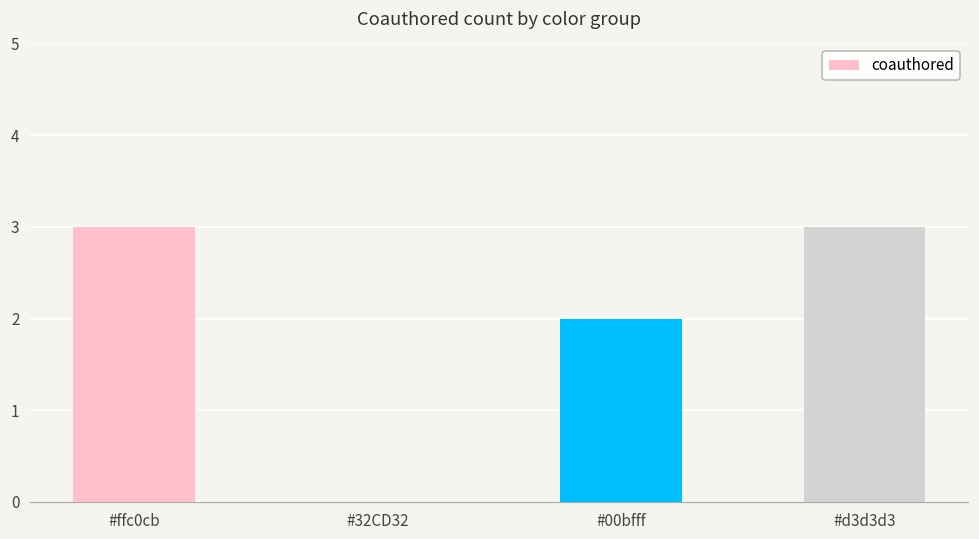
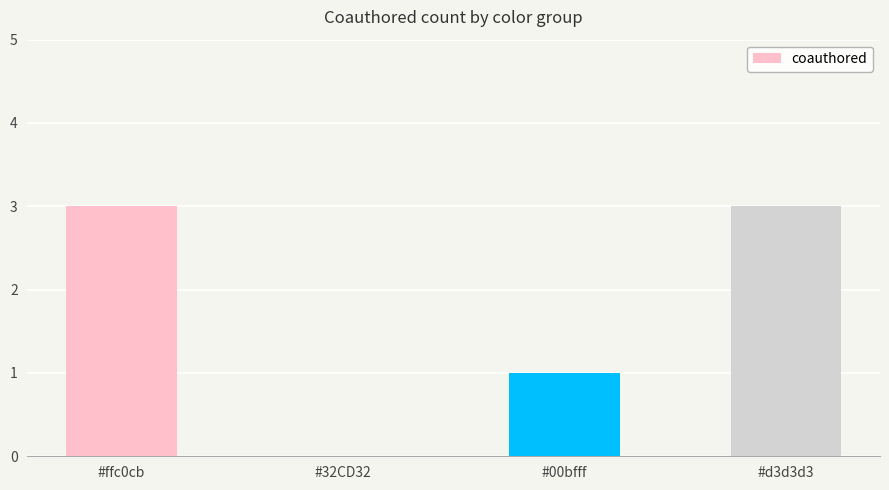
#00bfff: 2 -> 1
